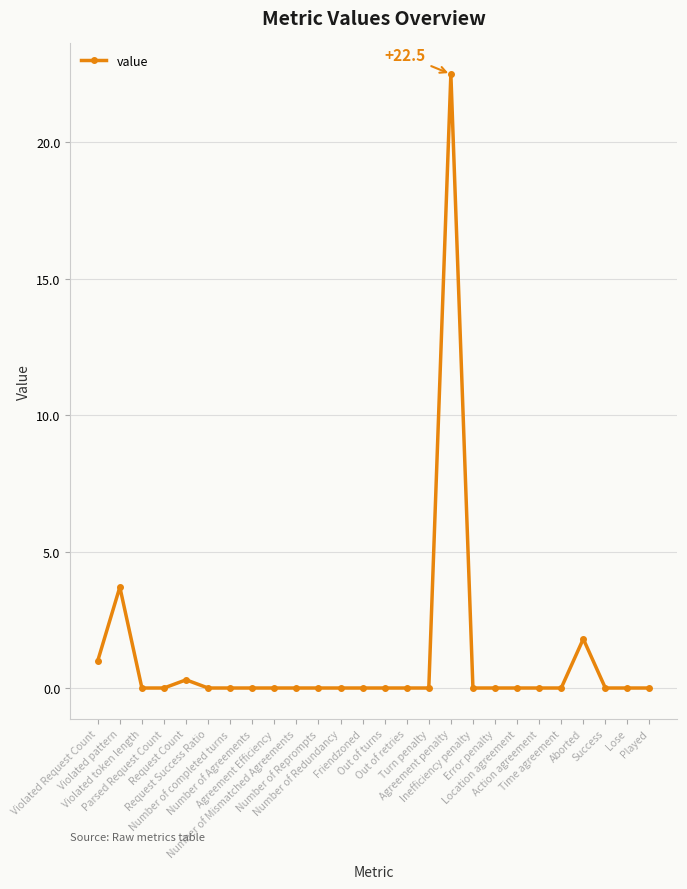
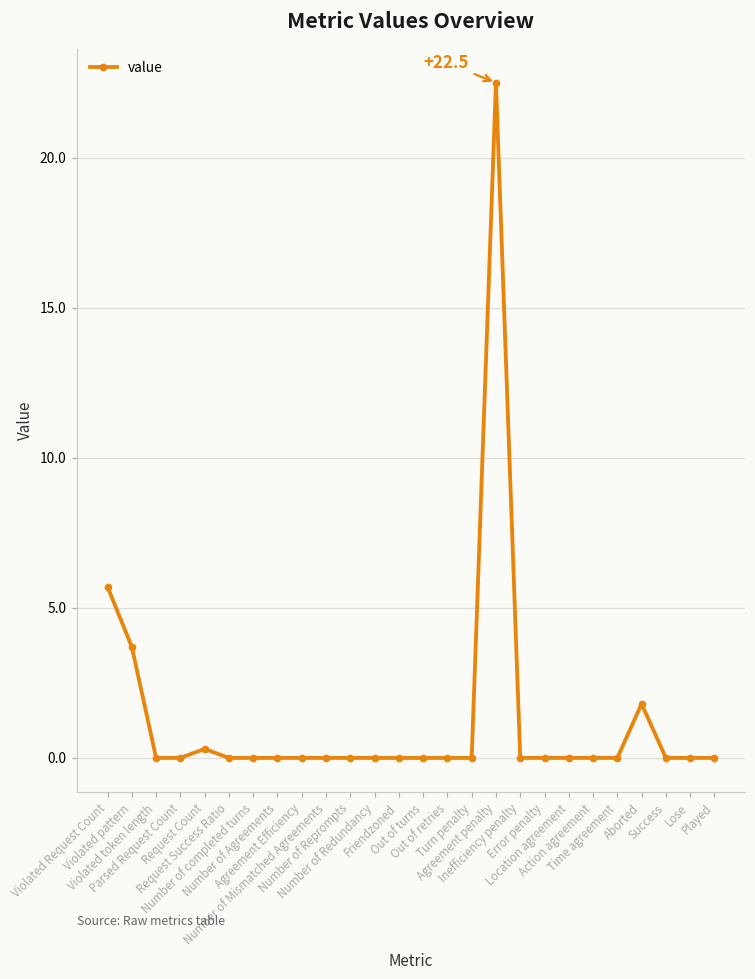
Violated Request Count: 1.0 -> 5.7
